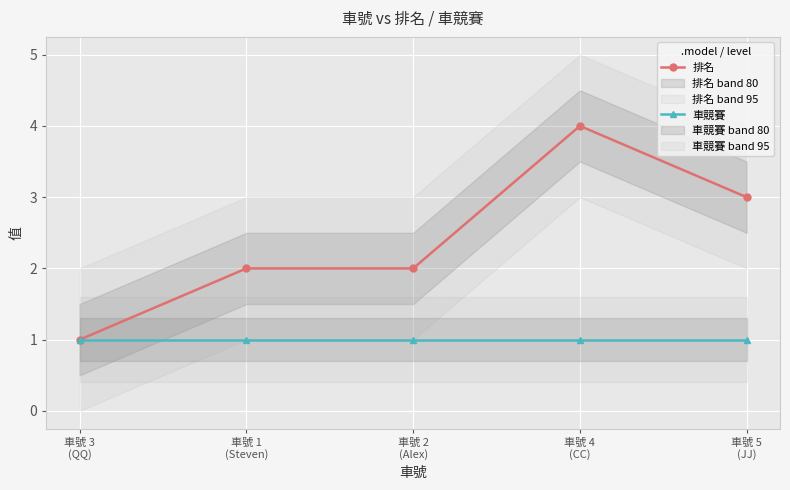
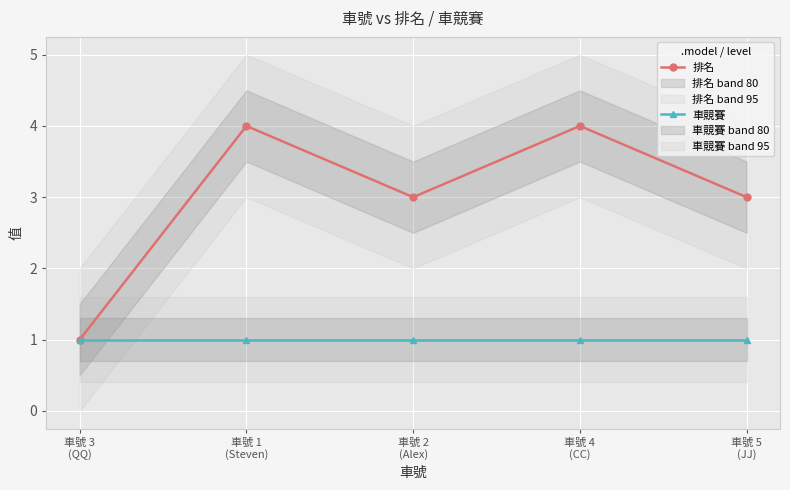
排名, 車號 1 (Steven): 2 -> 4
排名, 車號 2 (Alex): 2 -> 3
